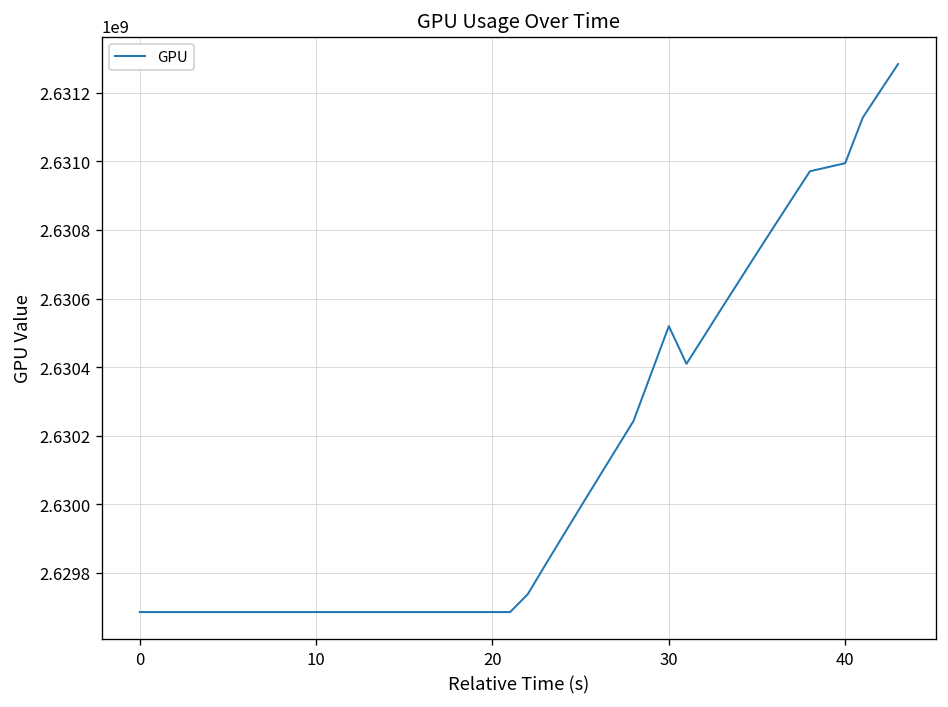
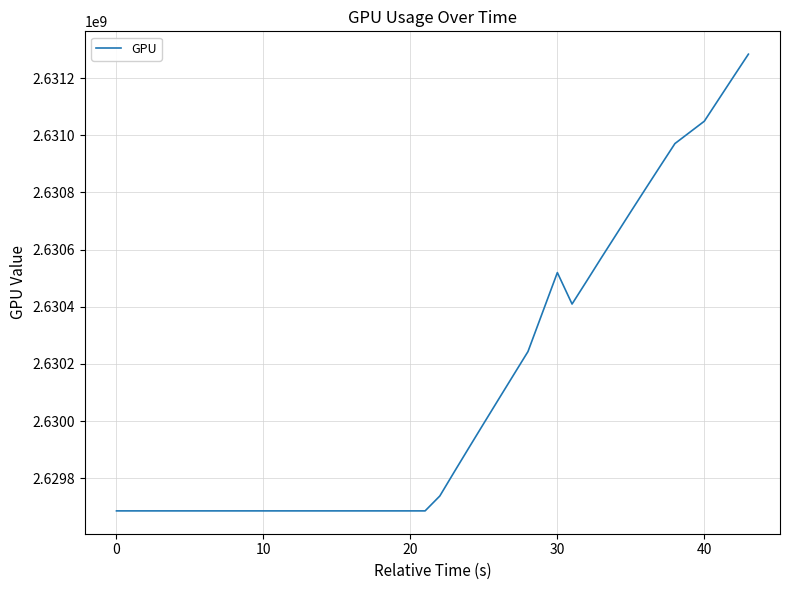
40: 2630990000 -> 2631050000
